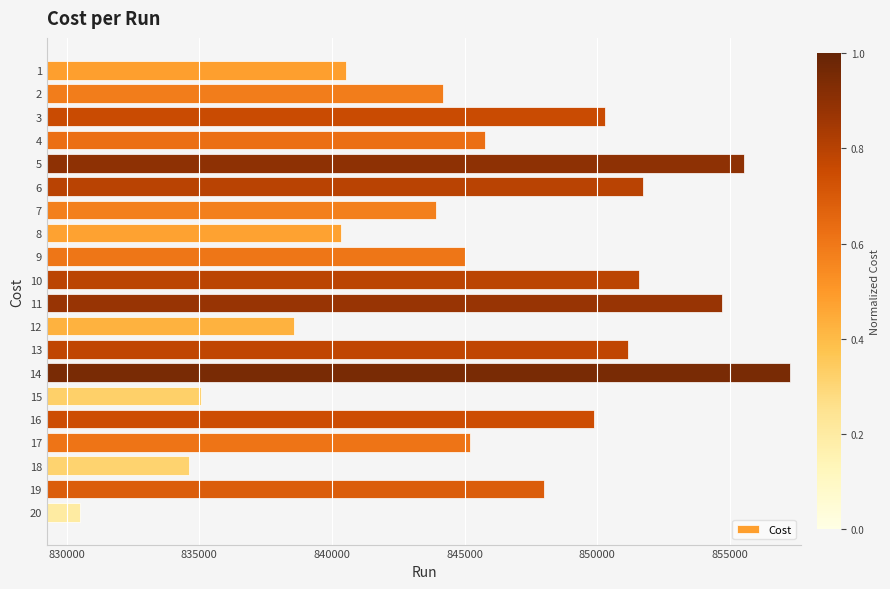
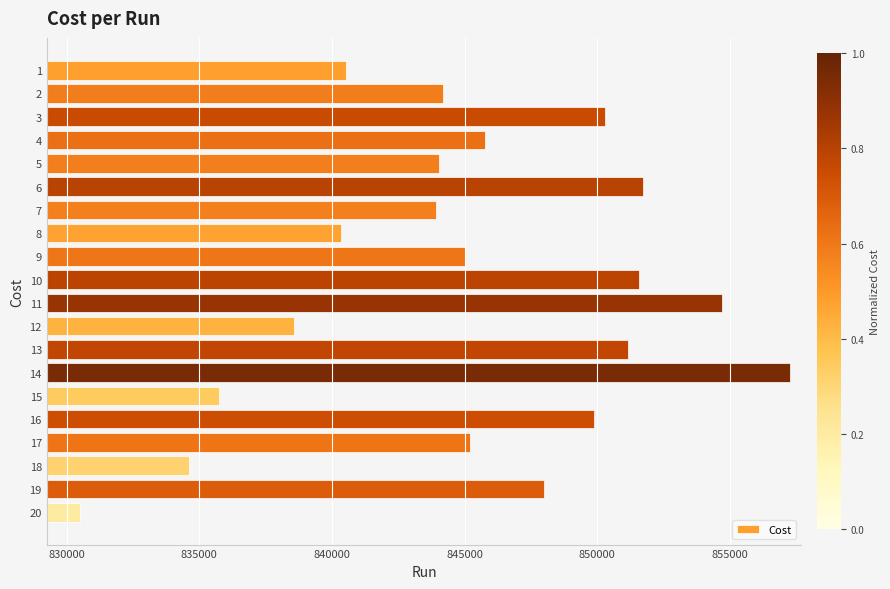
5: 855500 -> 844000
15: 835100 -> 835800
